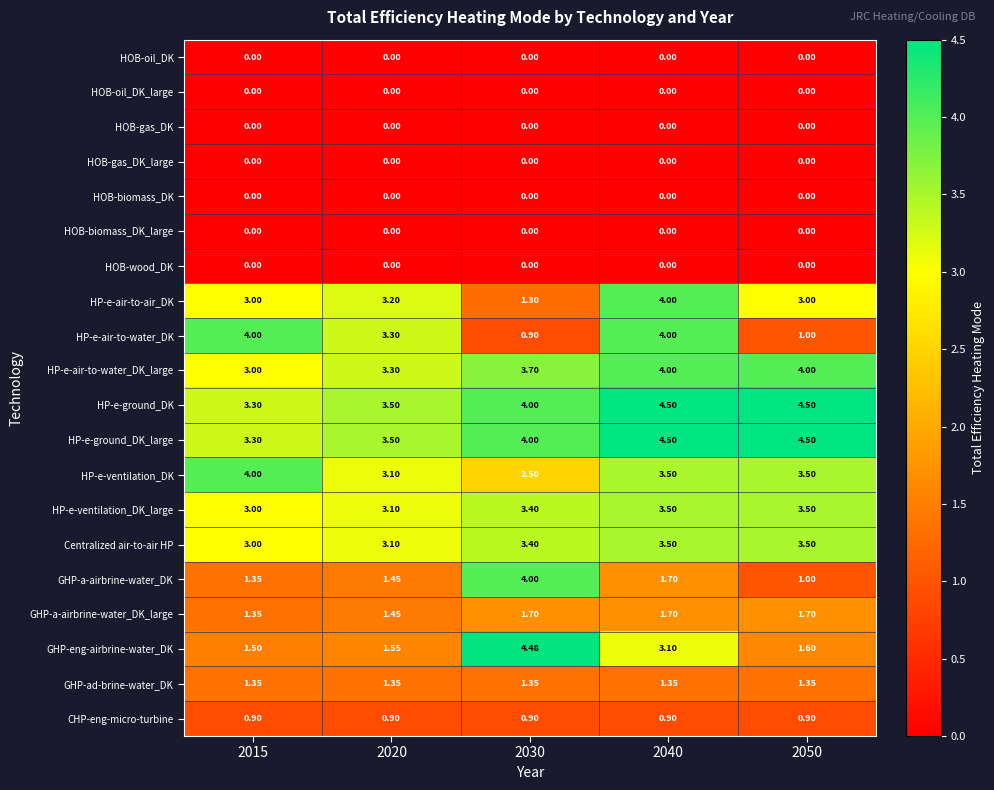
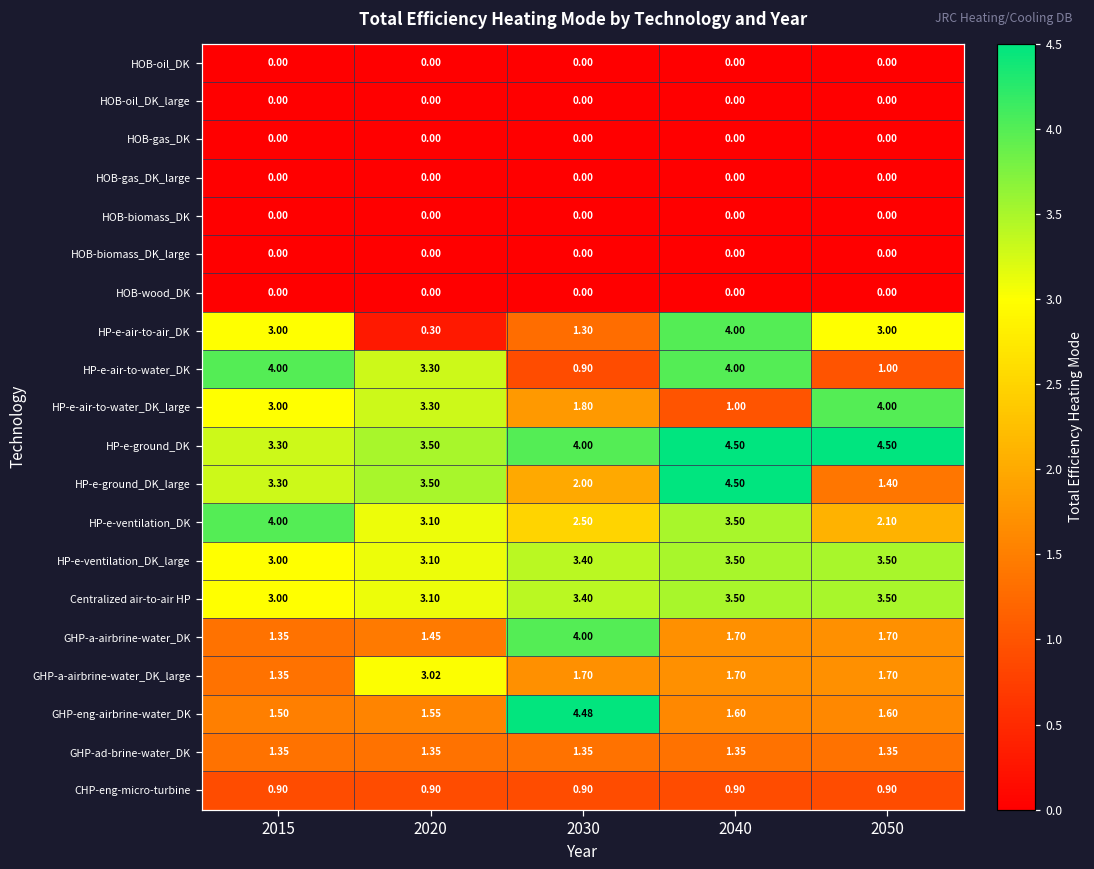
HP-e-air-to-air_DK, 2020: 3.20 -> 0.30
HP-e-air-to-water_DK_large, 2030: 3.70 -> 1.80
HP-e-air-to-water_DK_large, 2040: 4.00 -> 1.00
HP-e-ground_DK_large, 2030: 4.00 -> 2.00
HP-e-ground_DK_large, 2050: 4.50 -> 1.40
HP-e-ventilation_DK, 2050: 3.50 -> 2.10
GHP-a-airbrine-water_DK, 2050: 1.00 -> 1.70
GHP-a-airbrine-water_DK_large, 2020: 1.45 -> 3.02
GHP-eng-airbrine-water_DK, 2040: 3.10 -> 1.60
